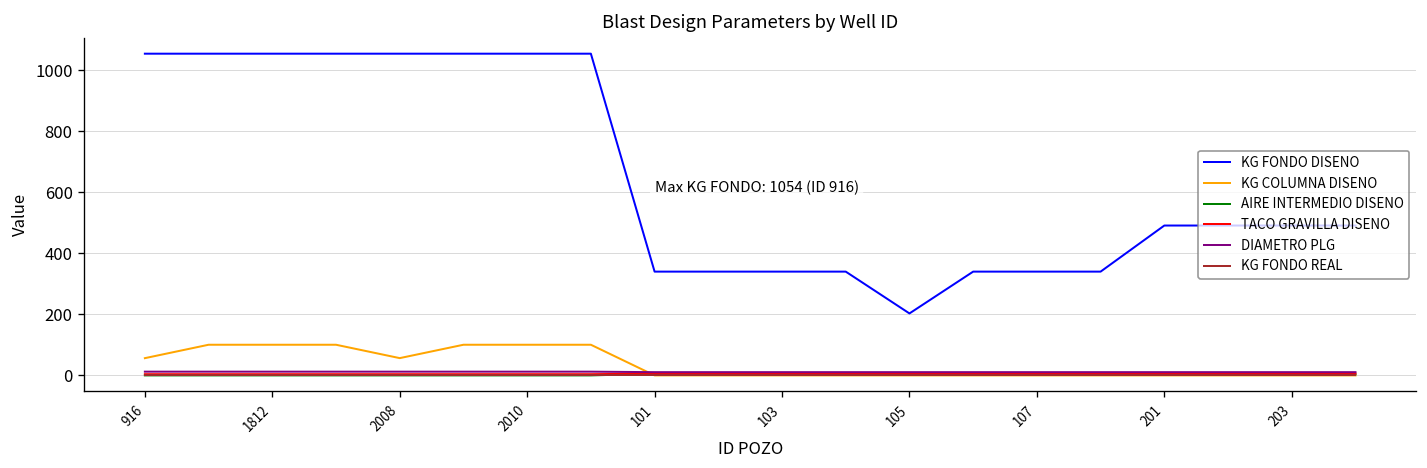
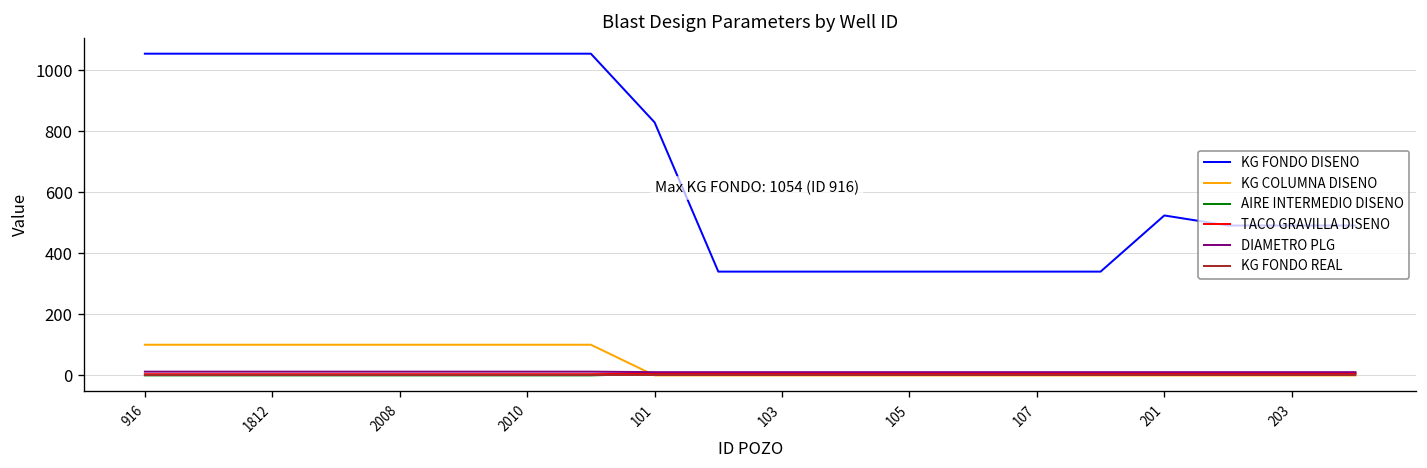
KG COLUMNA DISENO, 916: 60 -> 100
KG COLUMNA DISENO, 2008: 60 -> 100
KG FONDO DISENO, 101: 340 -> 830
KG FONDO DISENO, 105: 200 -> 340
KG FONDO DISENO, 201: 490 -> 520
